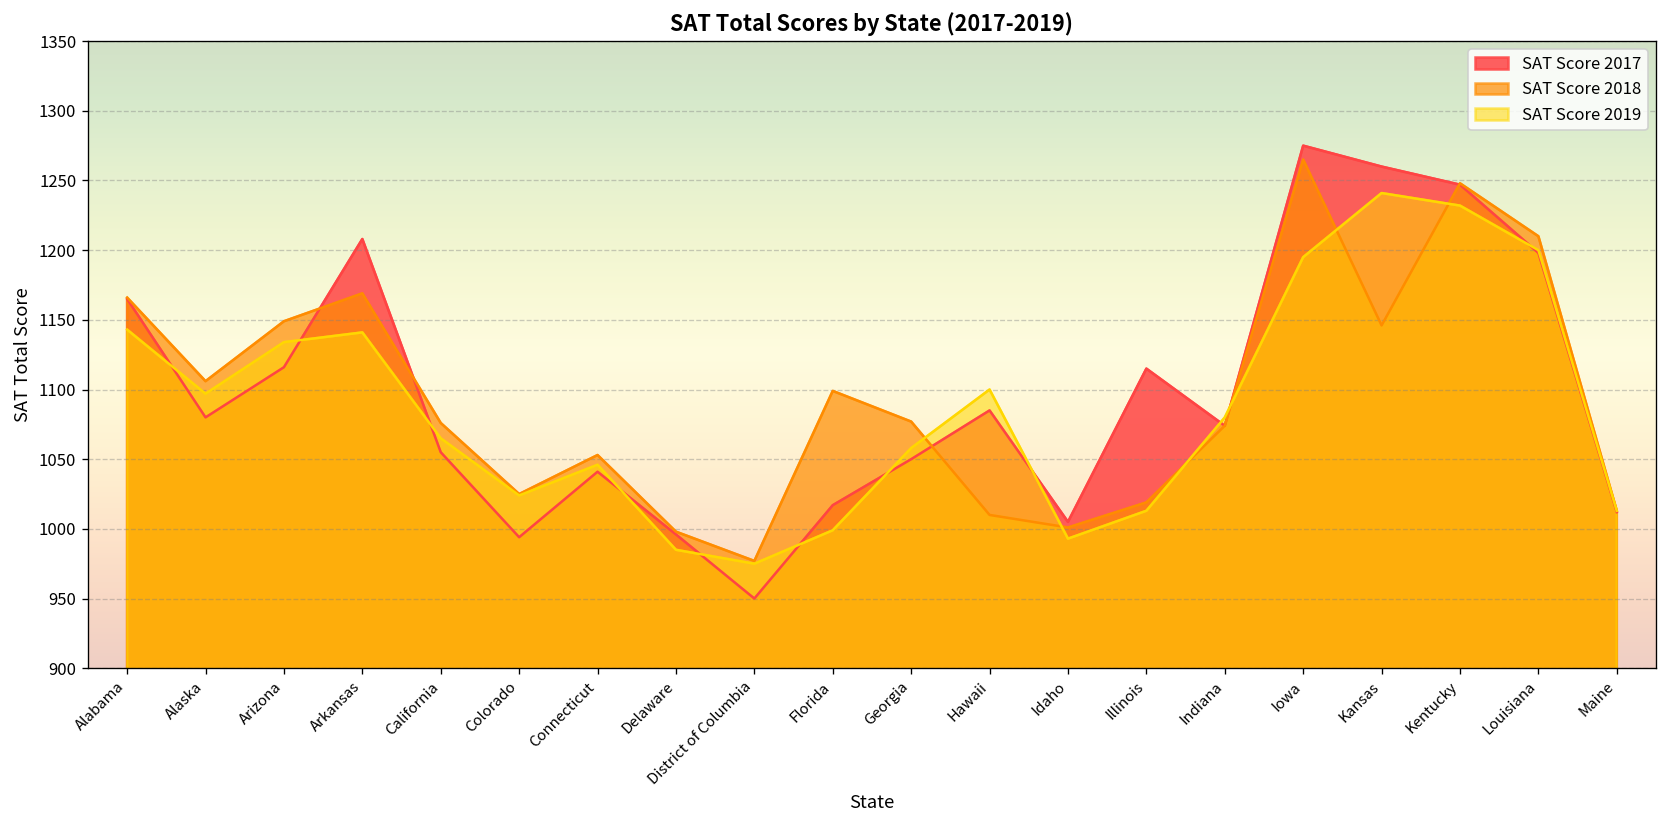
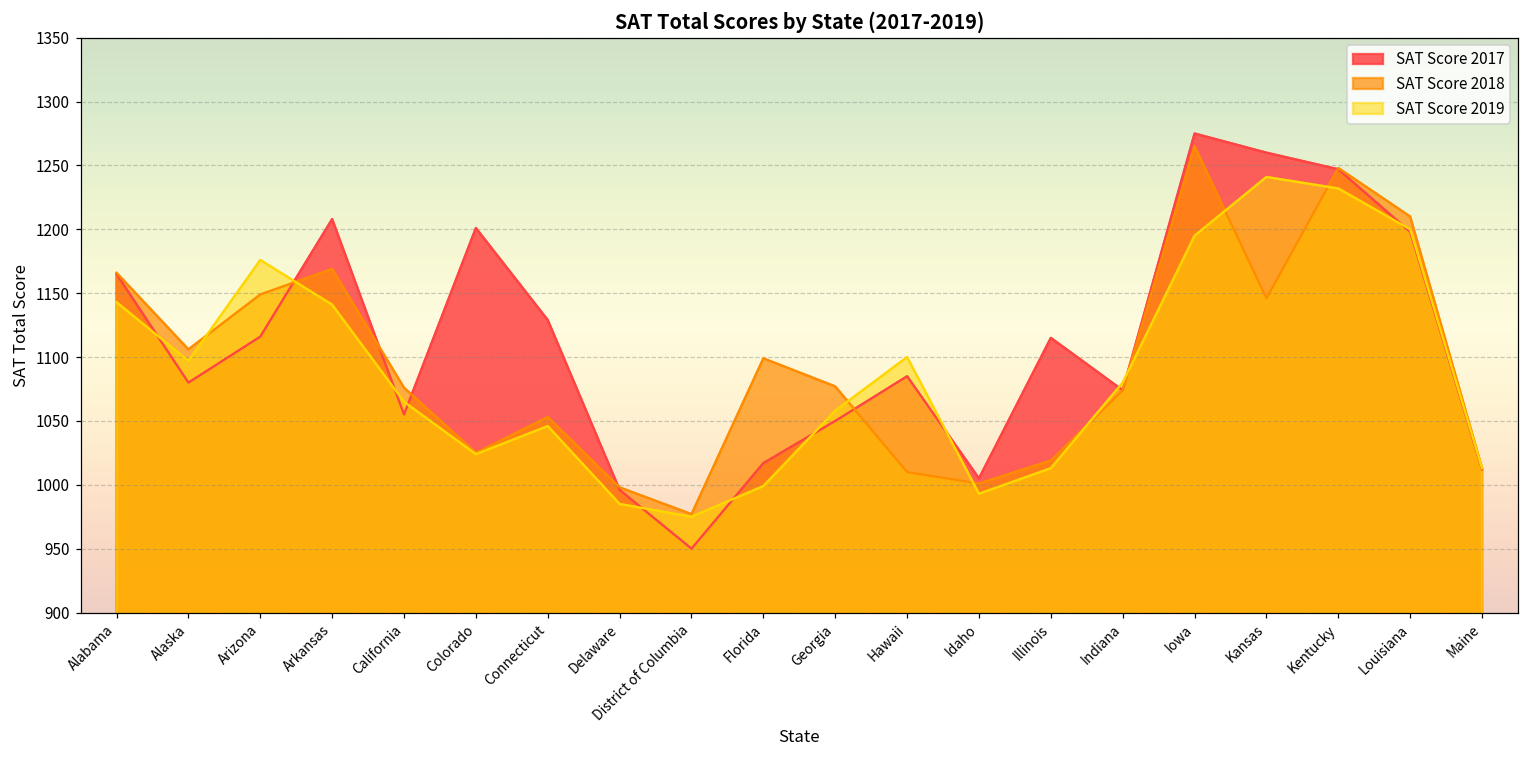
SAT Score 2019, Arizona: 1134 -> 1176
SAT Score 2017, Colorado: 994 -> 1201
SAT Score 2017, Connecticut: 1041 -> 1129
